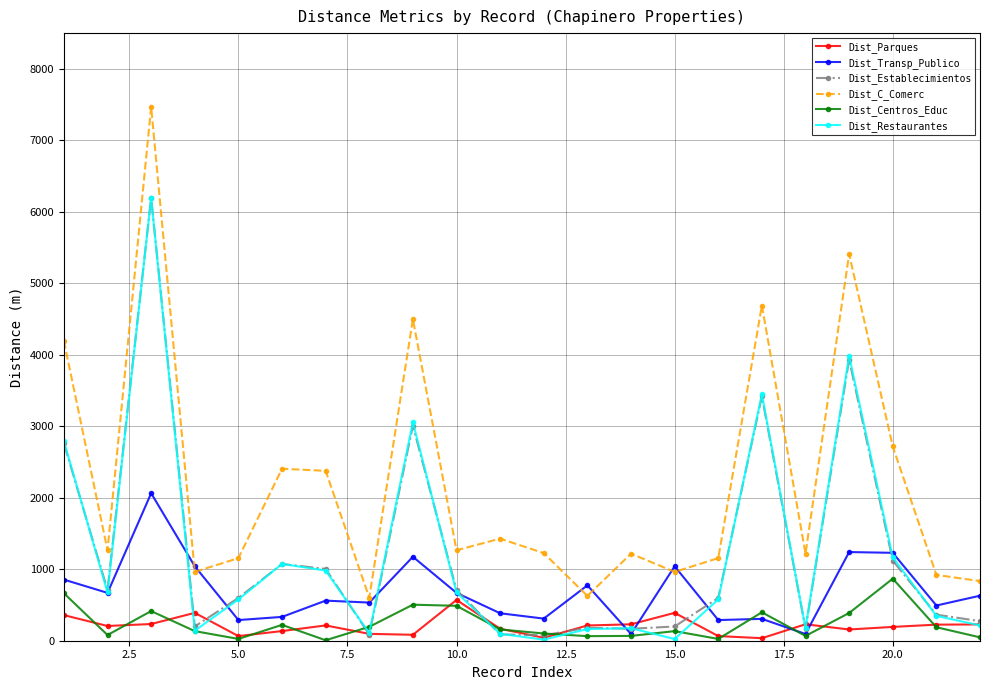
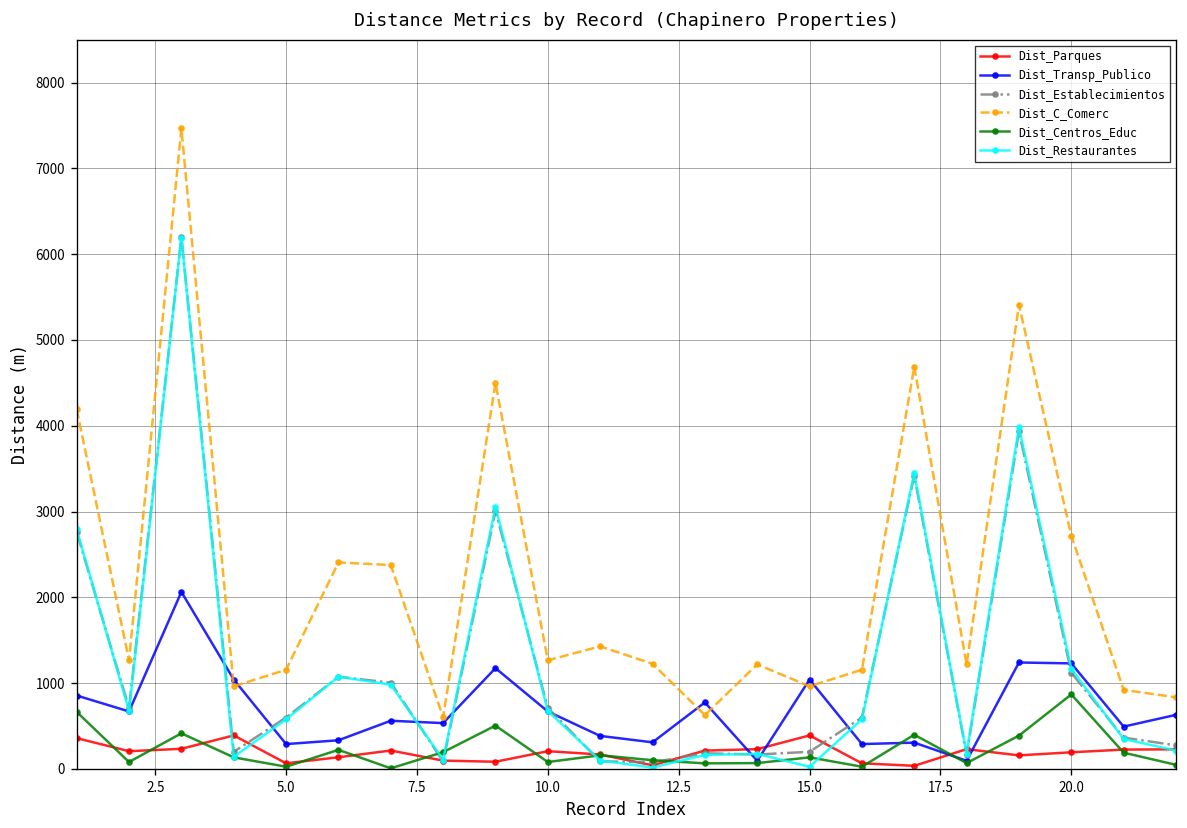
Dist_Parques, 10.0: 600 -> 200
Dist_Centros_Educ, 10.0: 500 -> 100
